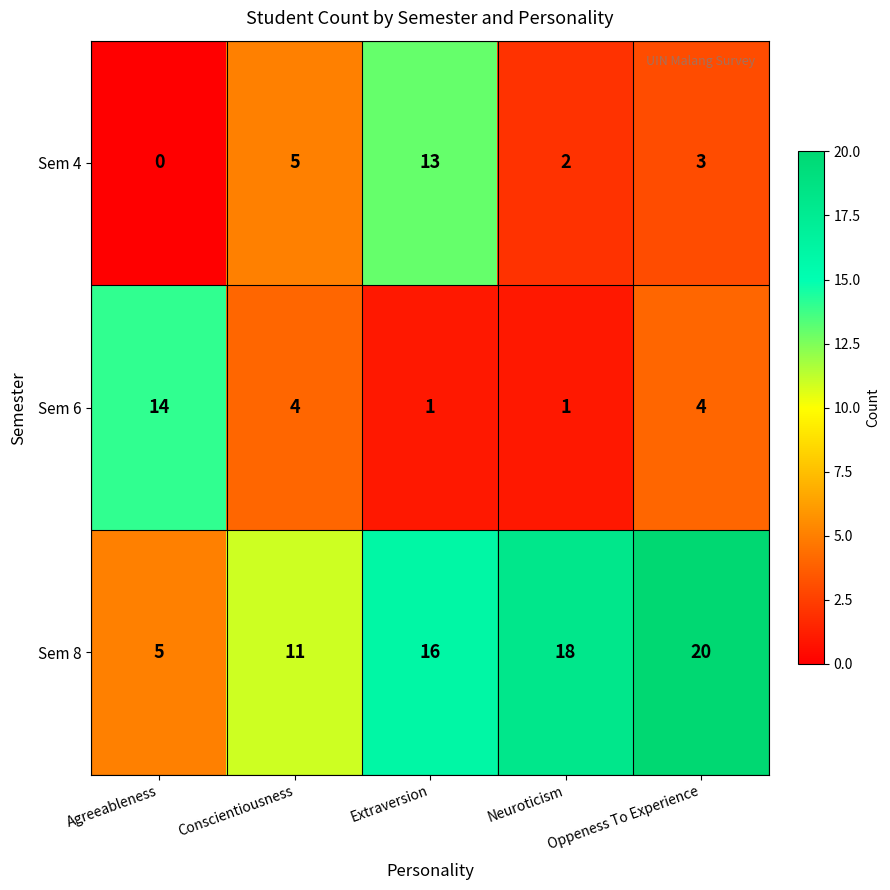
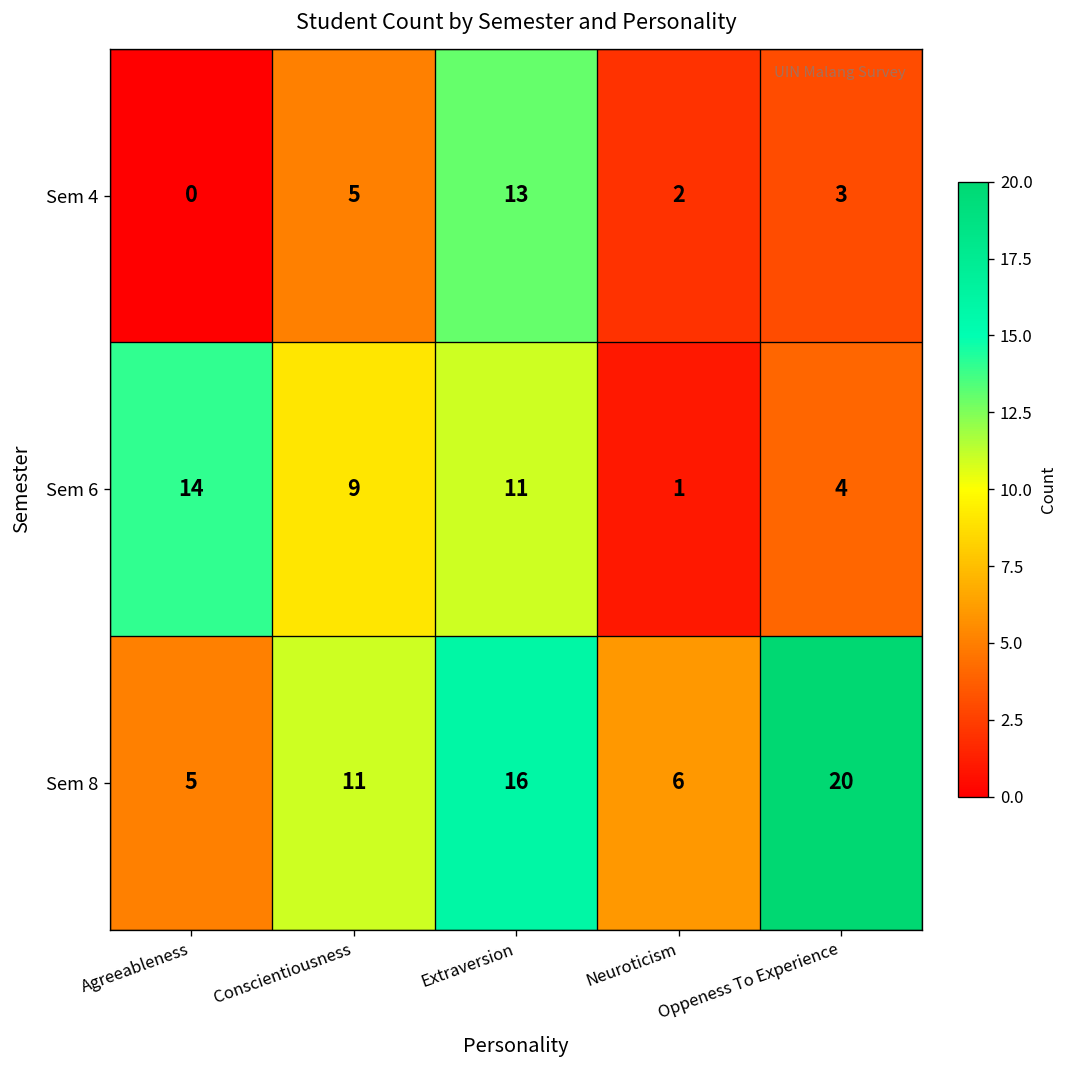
Sem 6, Conscientiousness: 4 -> 9
Sem 6, Extraversion: 1 -> 11
Sem 8, Neuroticism: 18 -> 6
